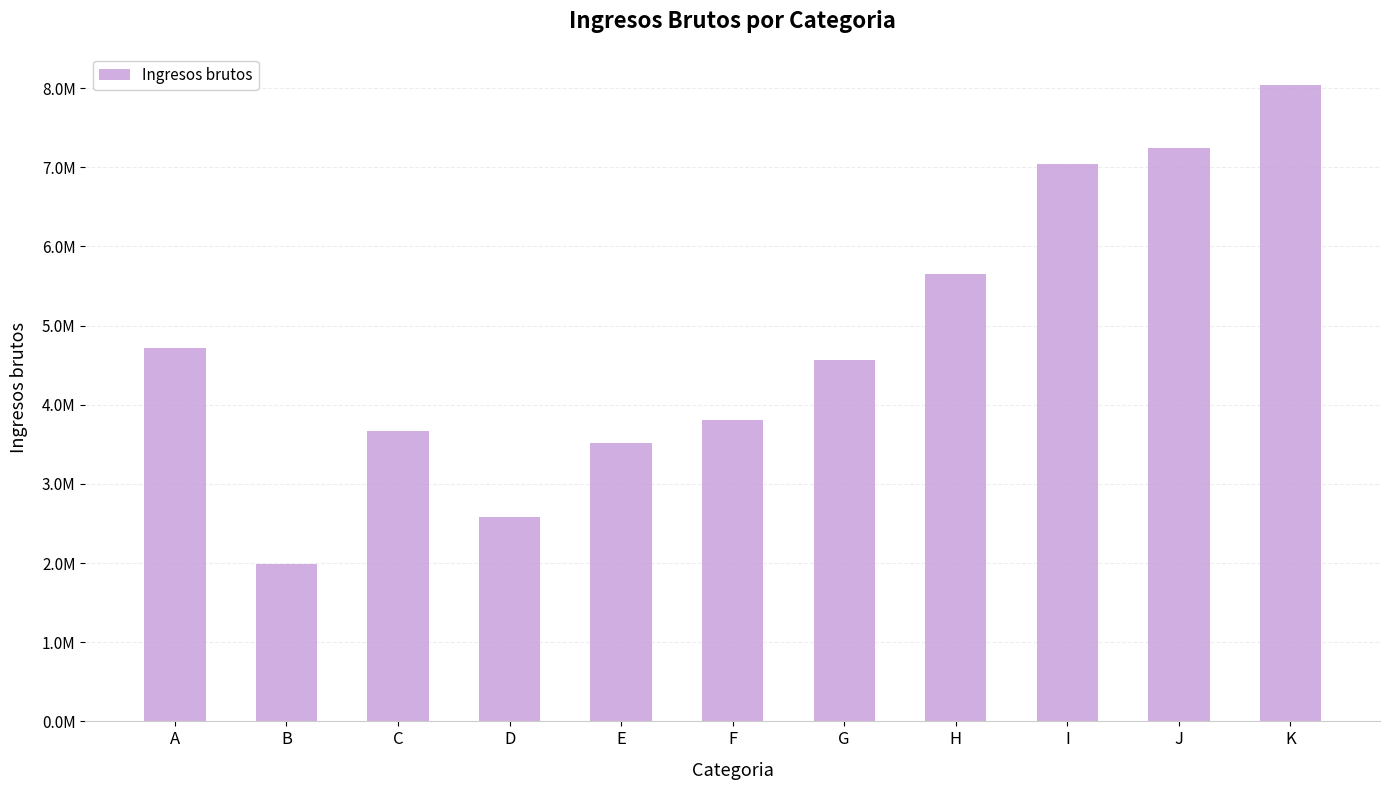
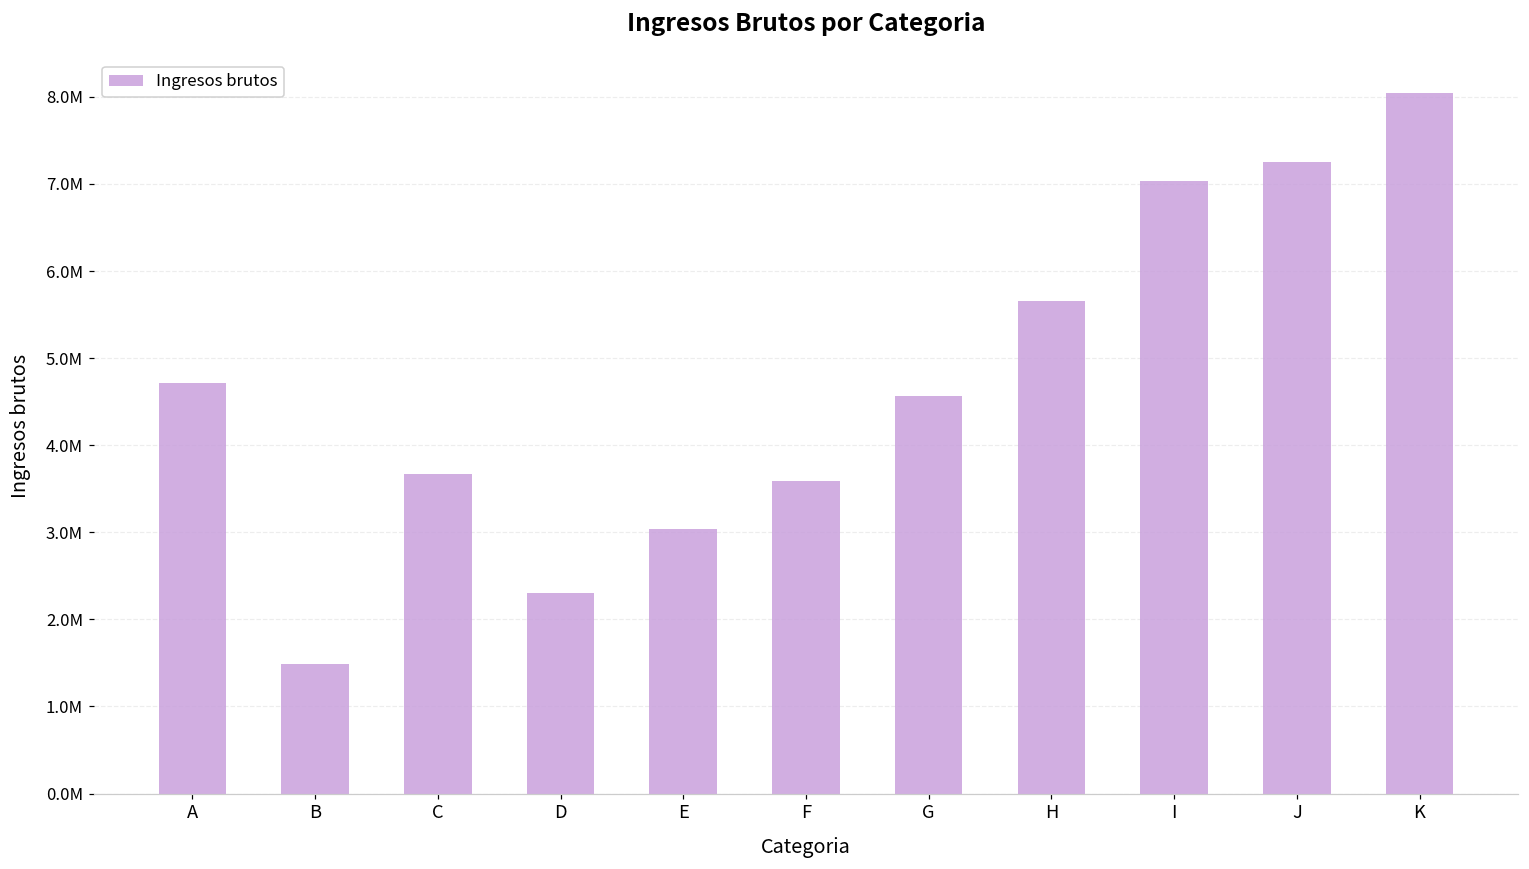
B: 2000000 -> 1500000
D: 2600000 -> 2300000
E: 3500000 -> 3000000
F: 3800000 -> 3600000
